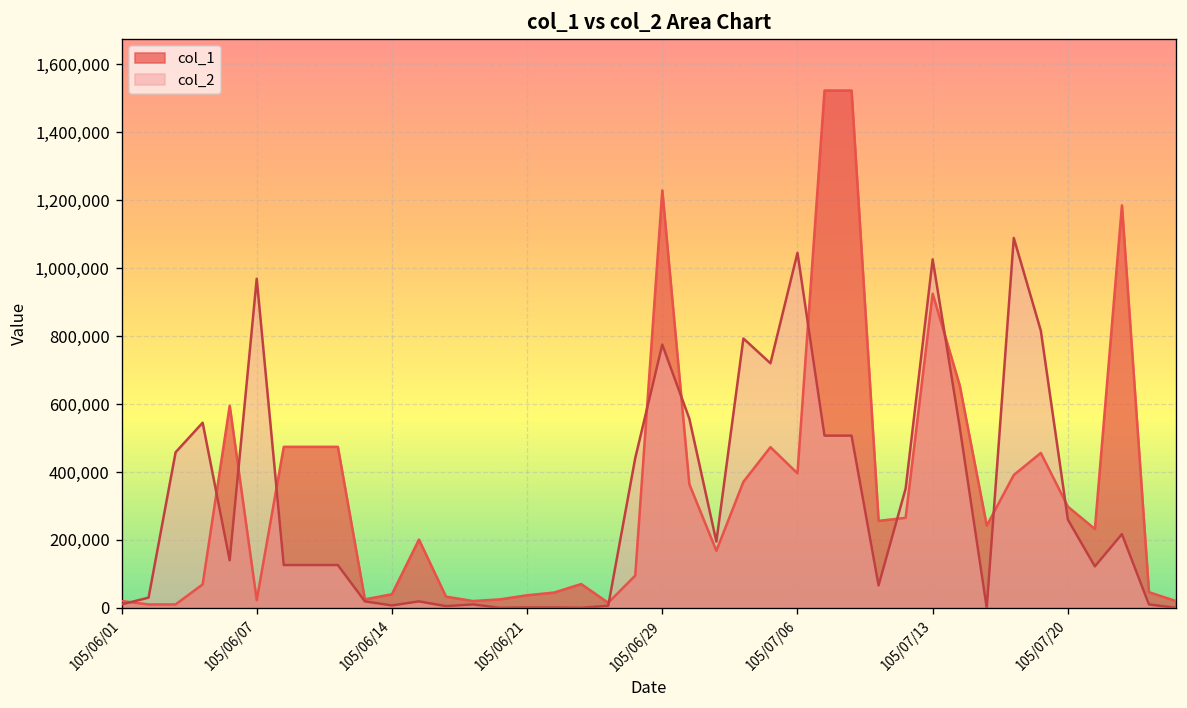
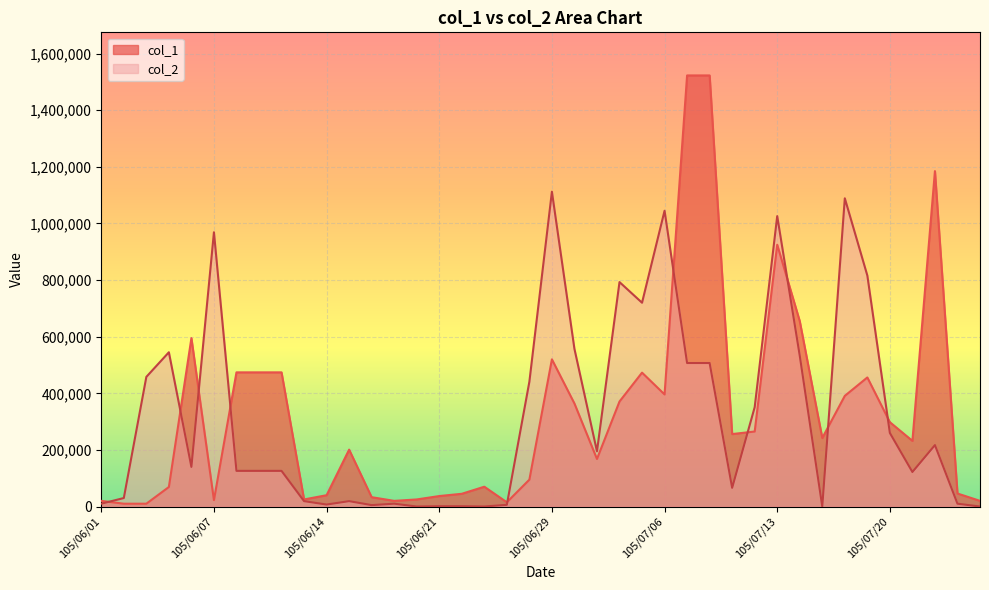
col_1, 105/06/29: 1,230,000 -> 520,000
col_2, 105/06/29: 780,000 -> 1,110,000
